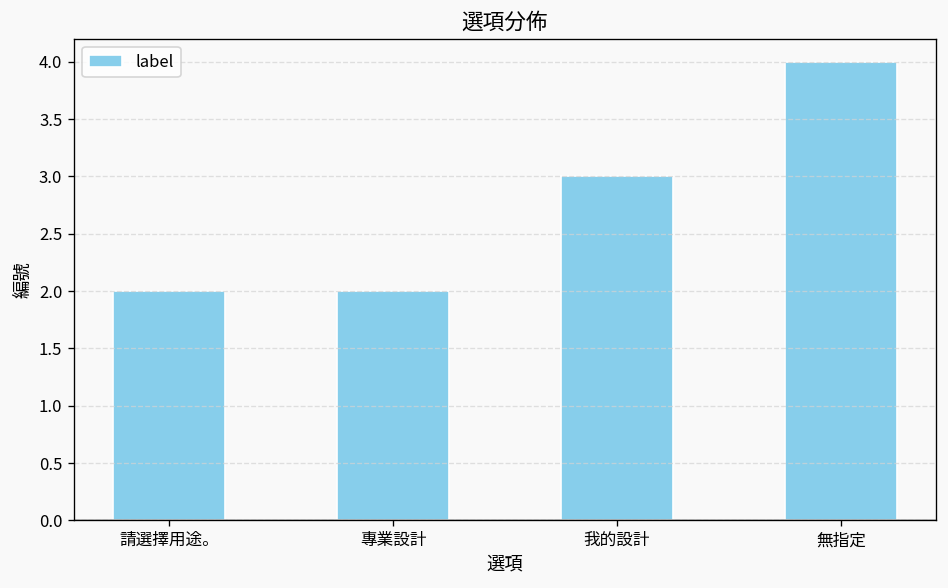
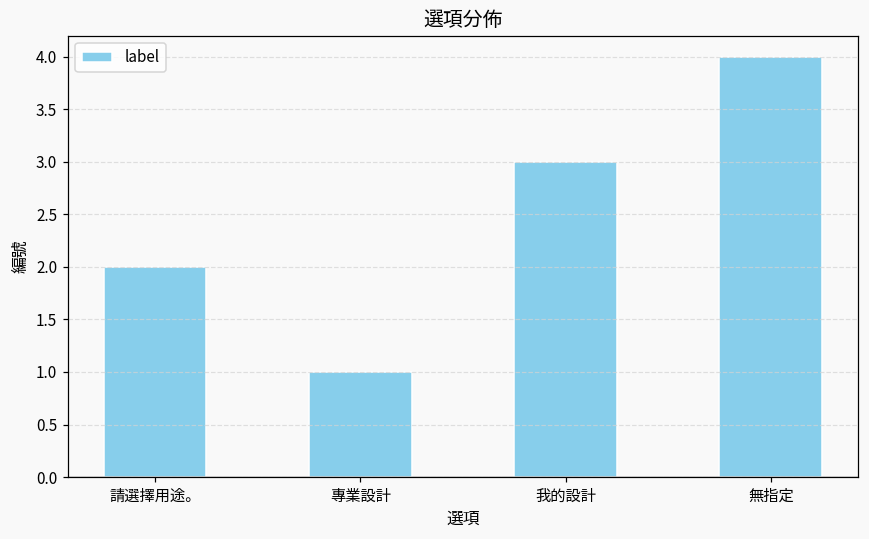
專業設計: 2 -> 1
